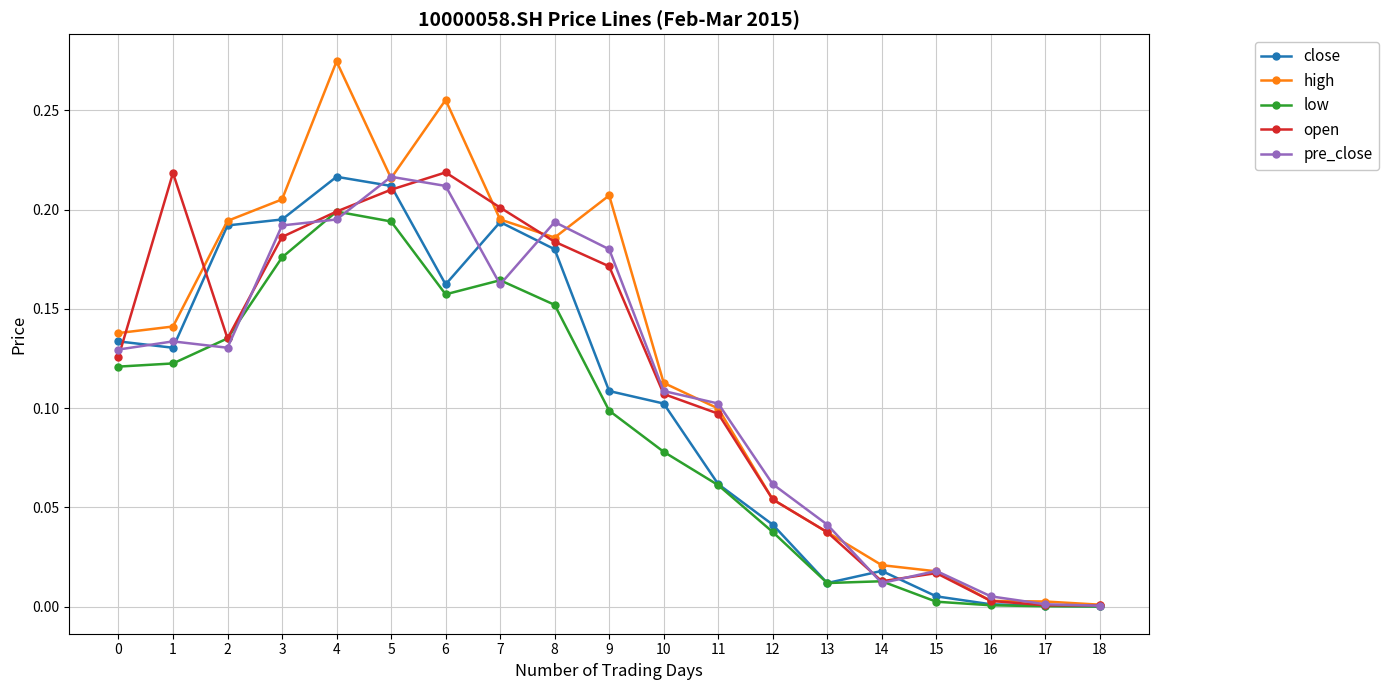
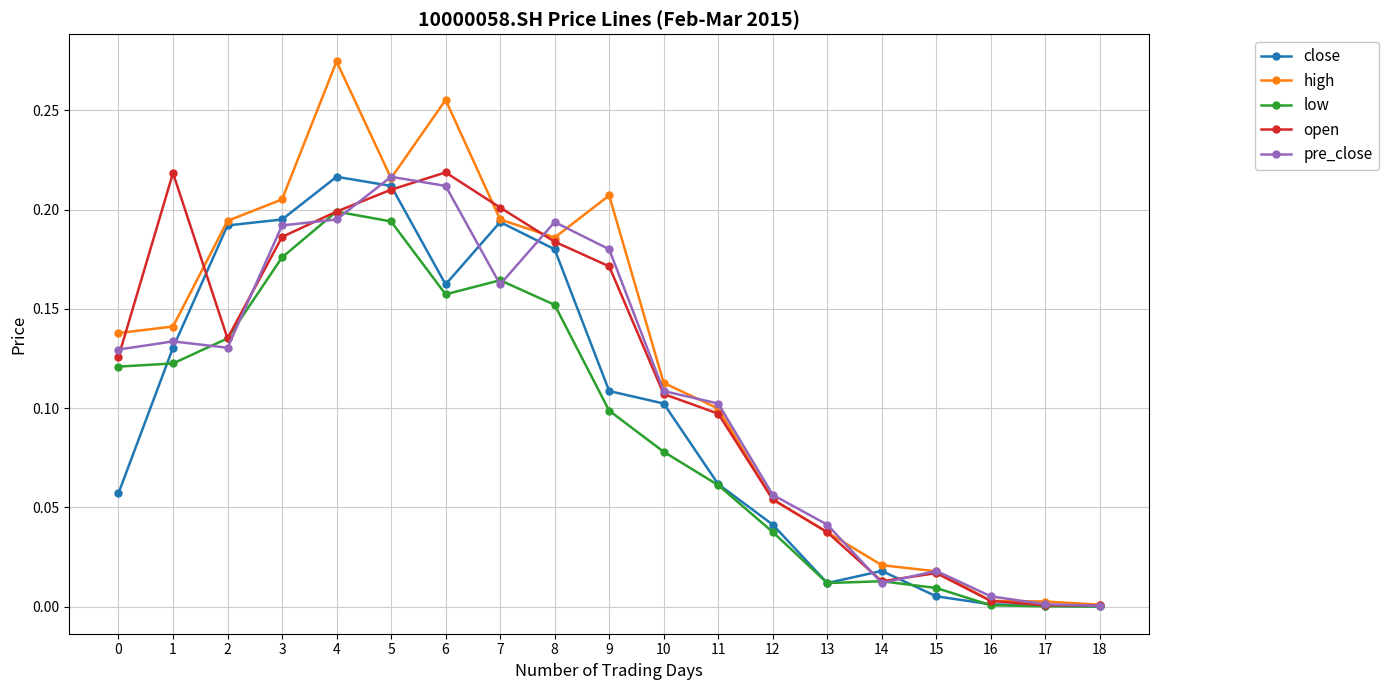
close, 0: 0.134 -> 0.057
pre_close, 12: 0.062 -> 0.056
low, 15: 0.003 -> 0.009
